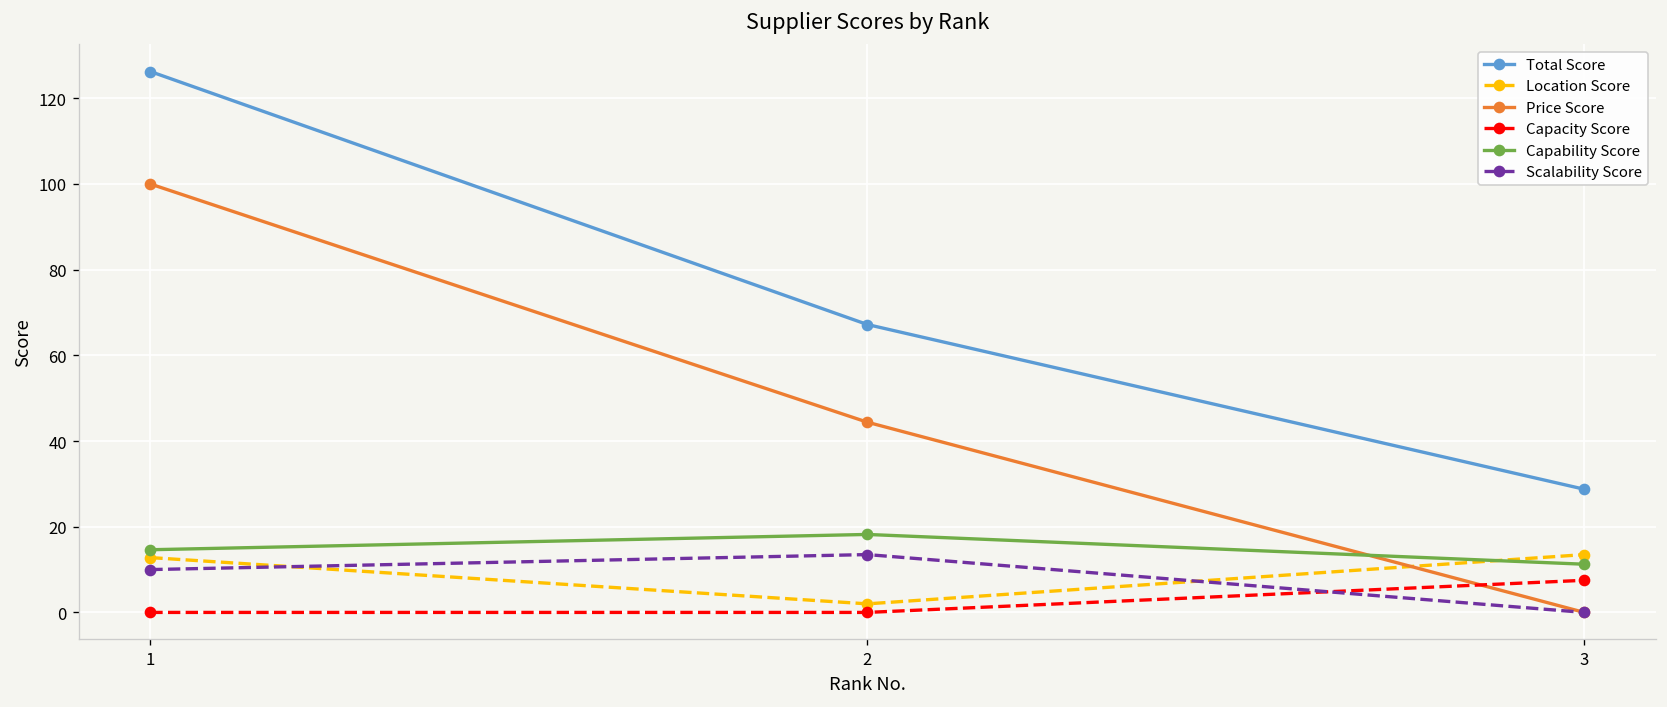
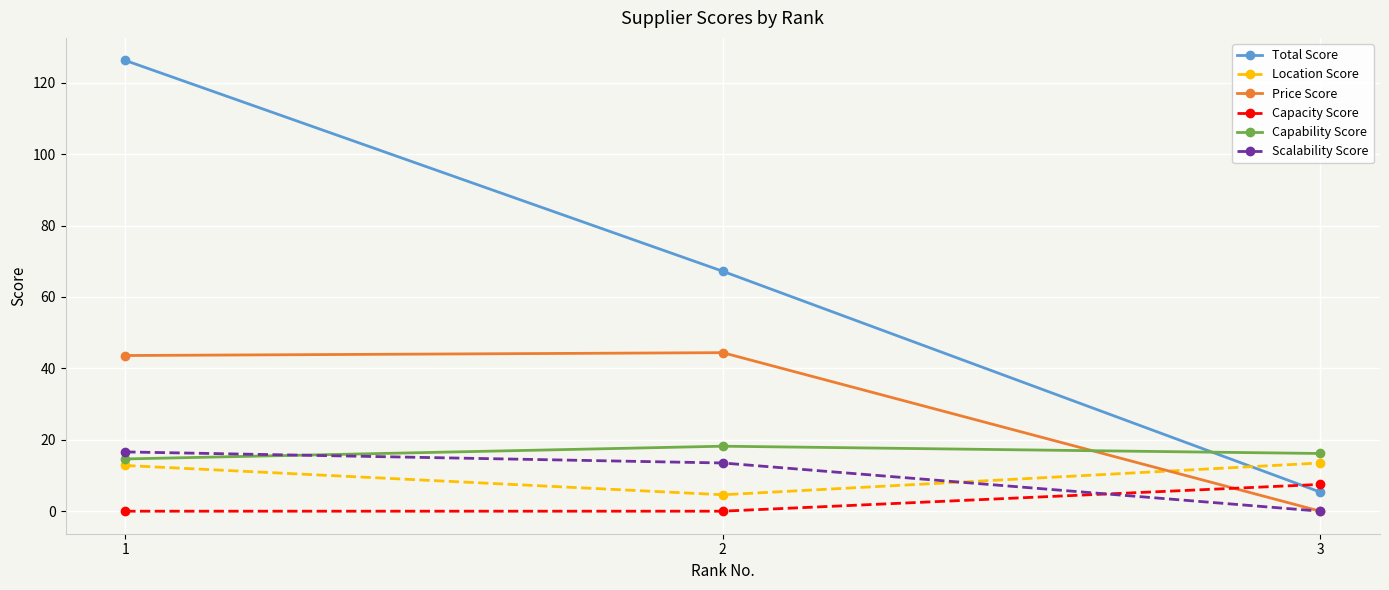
Price Score, 1: 100 -> 44
Scalability Score, 1: 10 -> 17
Location Score, 2: 2 -> 5
Total Score, 3: 29 -> 5
Capability Score, 3: 11 -> 16
